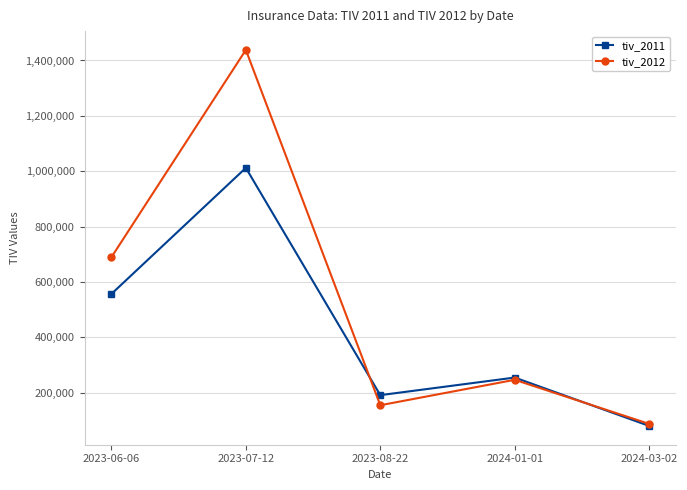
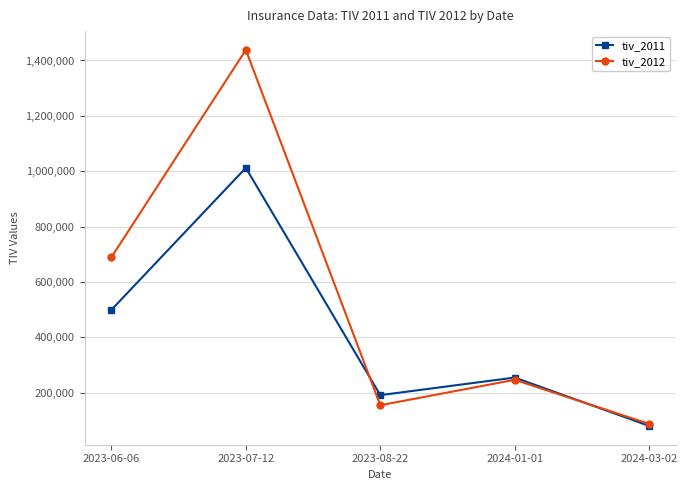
tiv_2011, 2023-06-06: 560,000 -> 500,000
